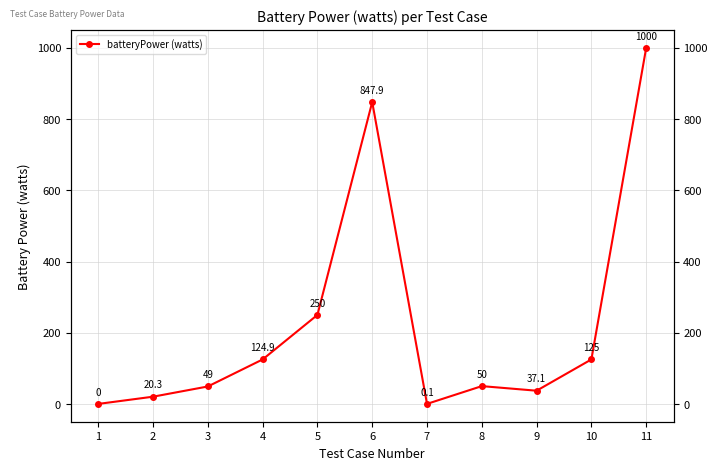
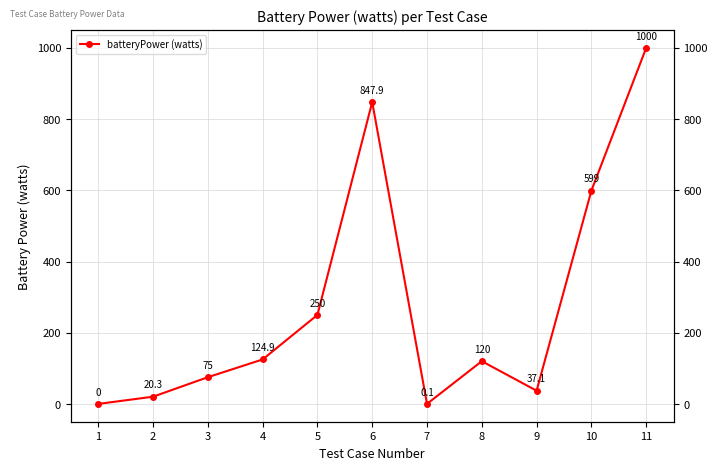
3: 49 -> 75
8: 50 -> 120
10: 125 -> 599
